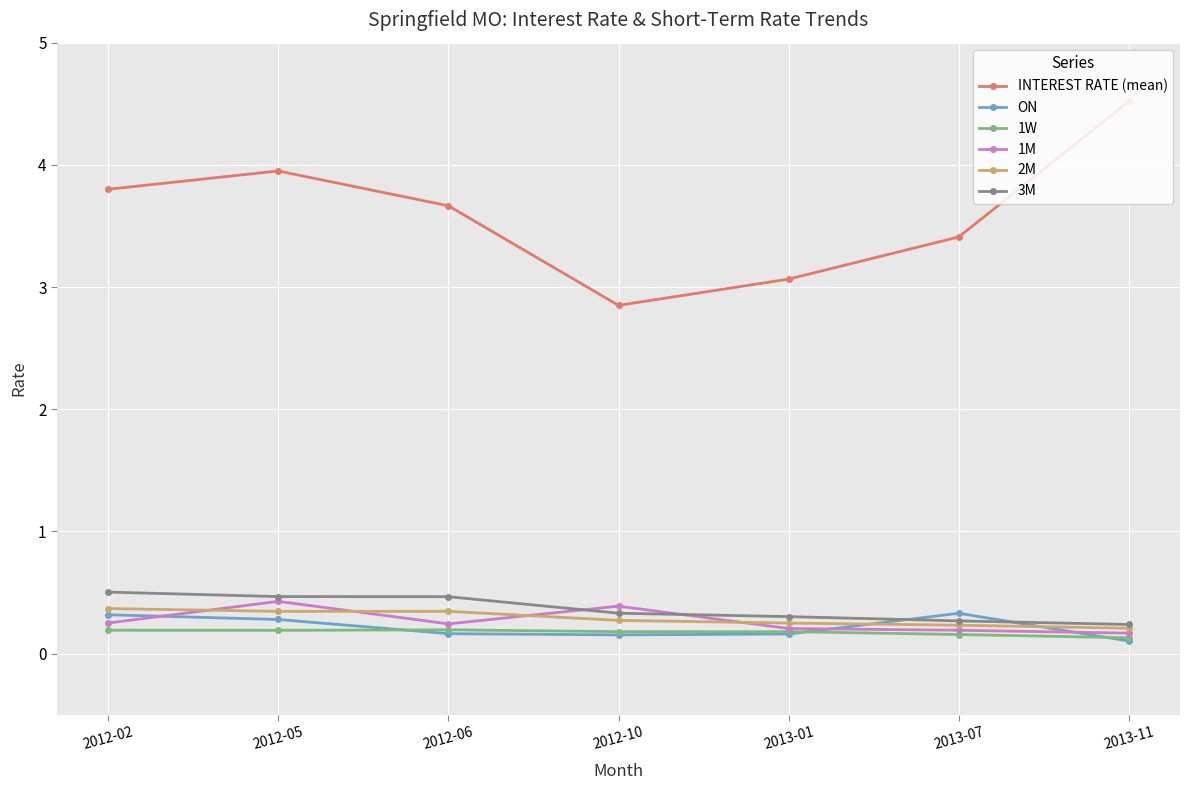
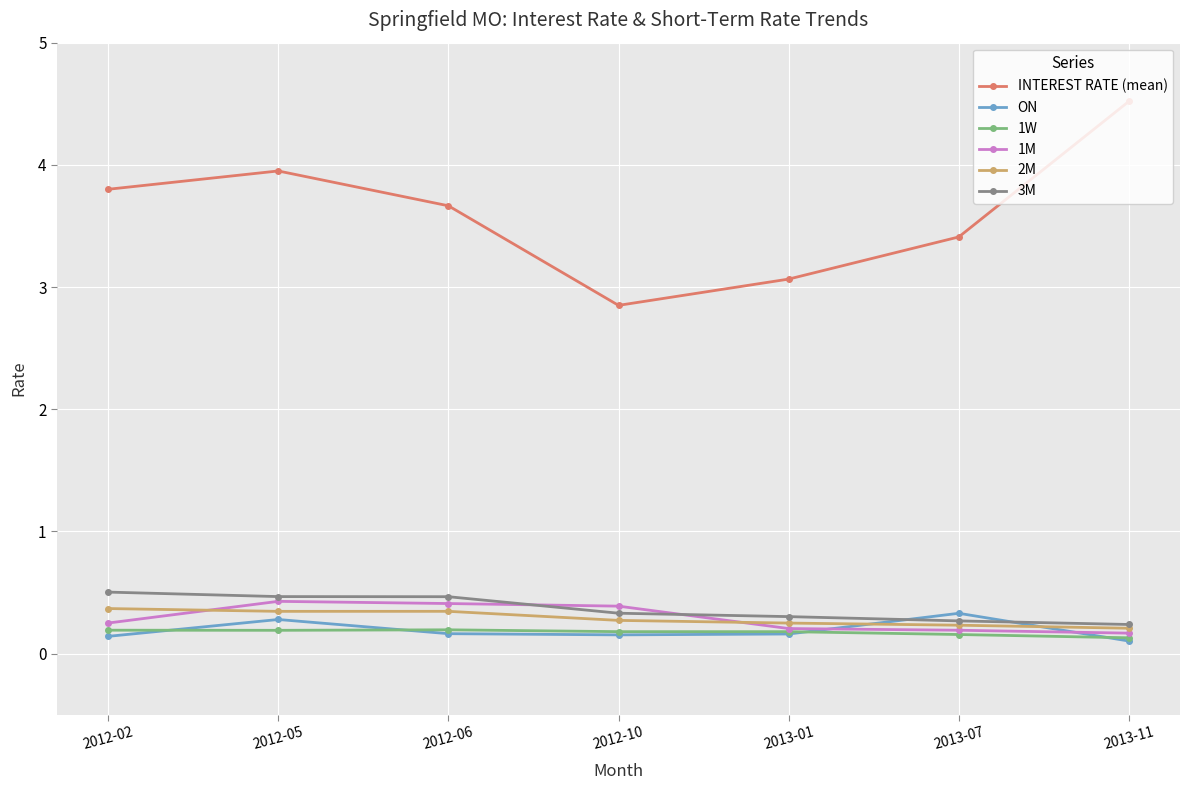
ON, 2012-02: 0.32 -> 0.14
1M, 2012-06: 0.24 -> 0.41
